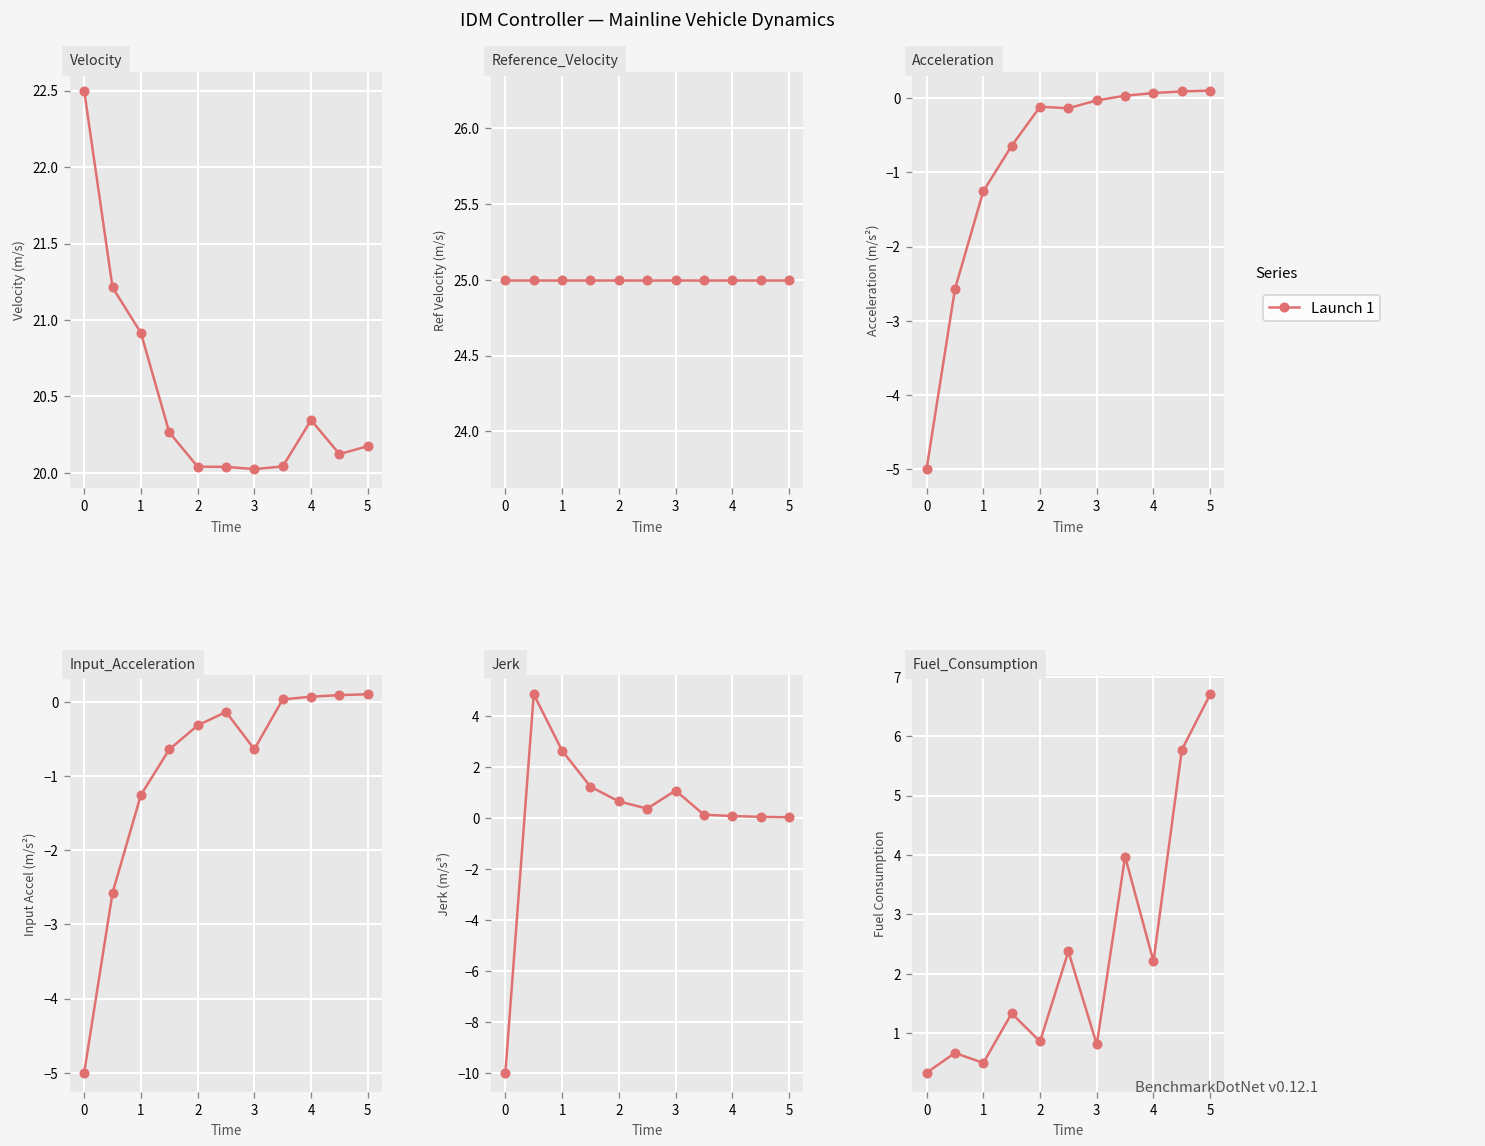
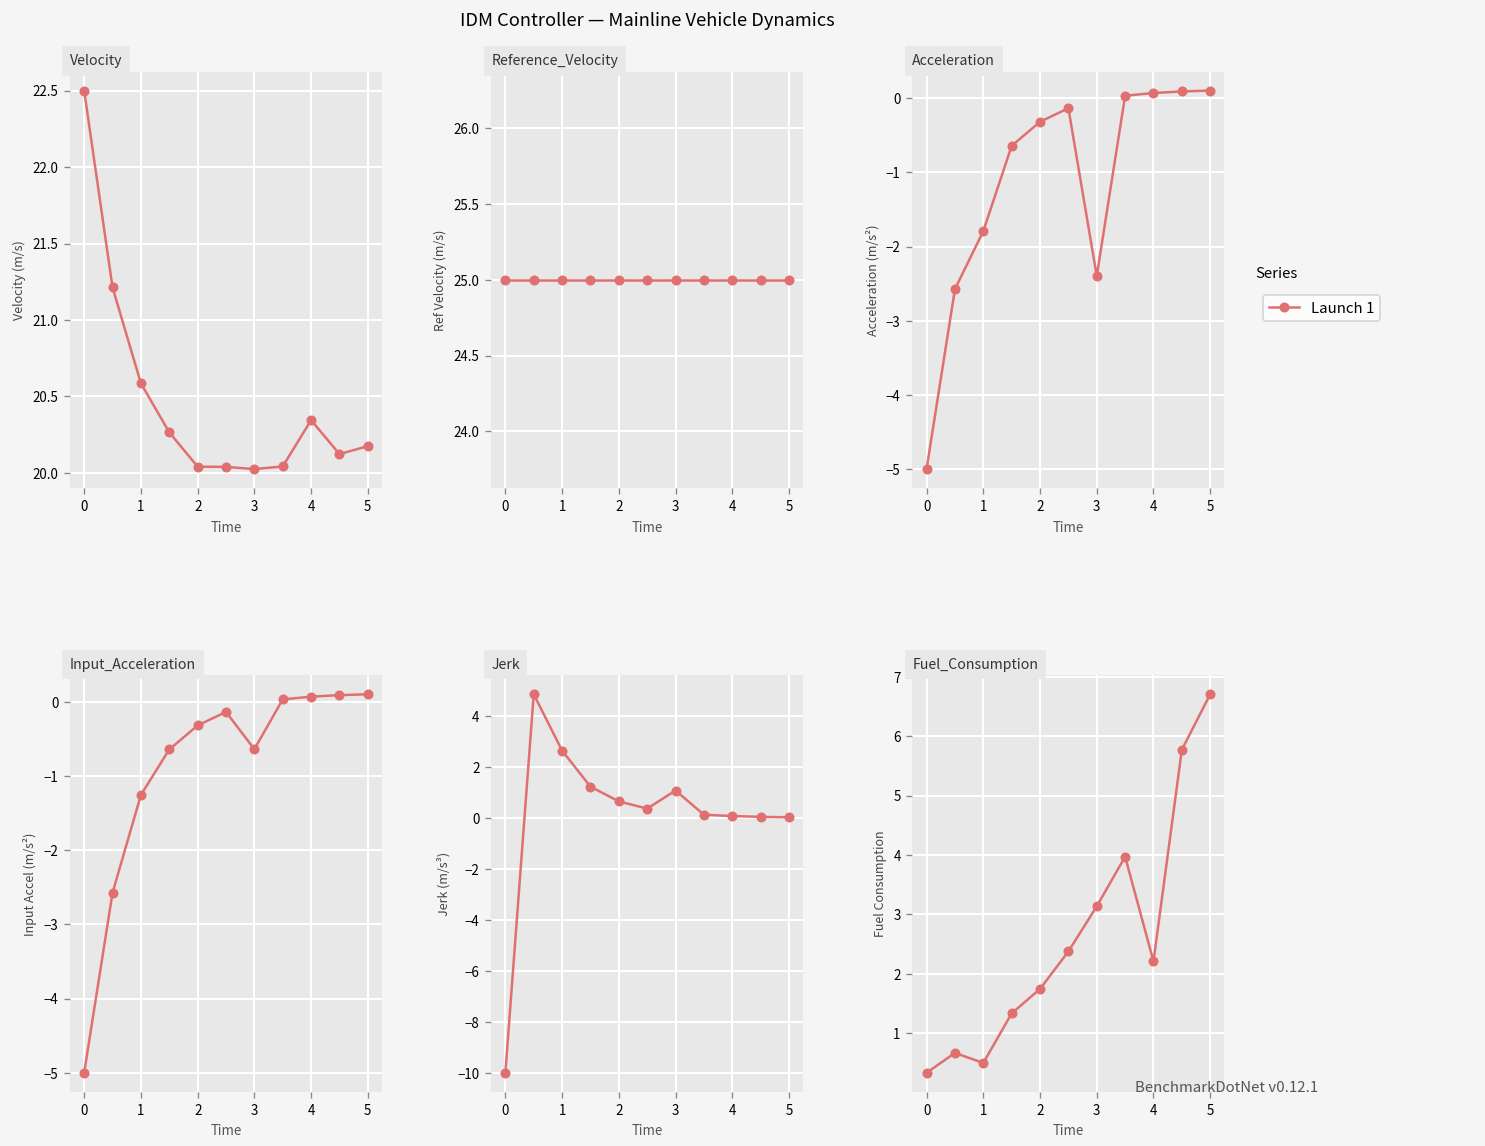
Velocity, 1: 20.92 -> 20.59
Acceleration, 1: -1.3 -> -1.8
Acceleration, 2: -0.1 -> -0.3
Acceleration, 3: 0.0 -> -2.4
Fuel_Consumption, 2: 0.9 -> 1.7
Fuel_Consumption, 3: 0.8 -> 3.1
